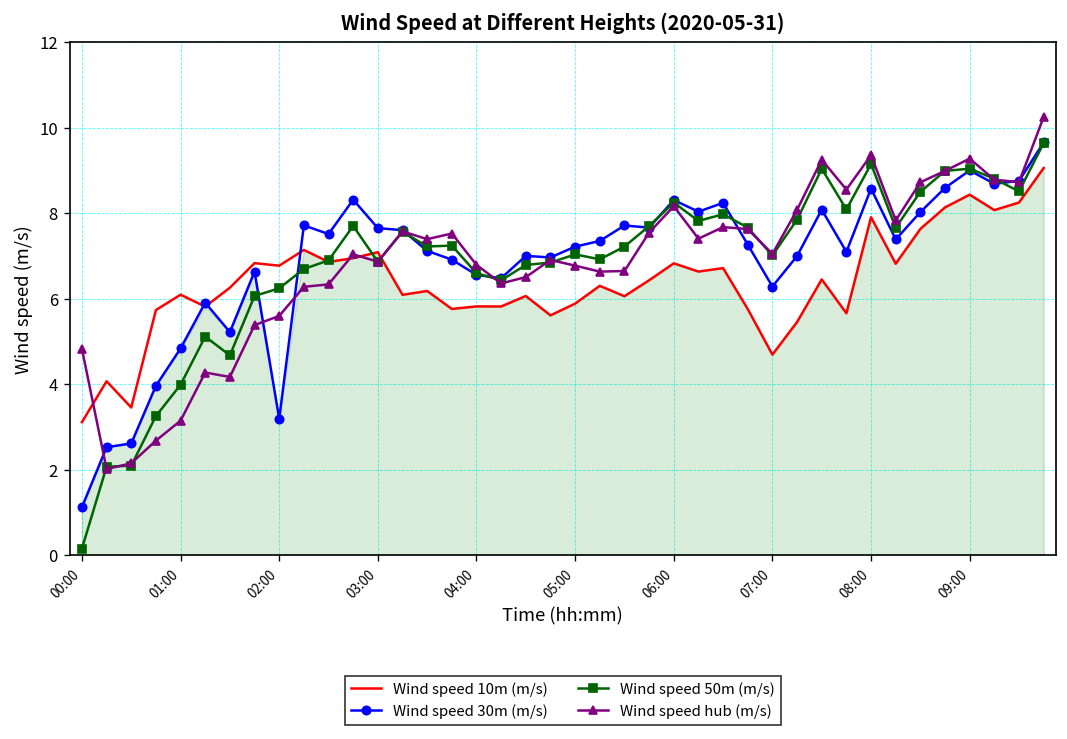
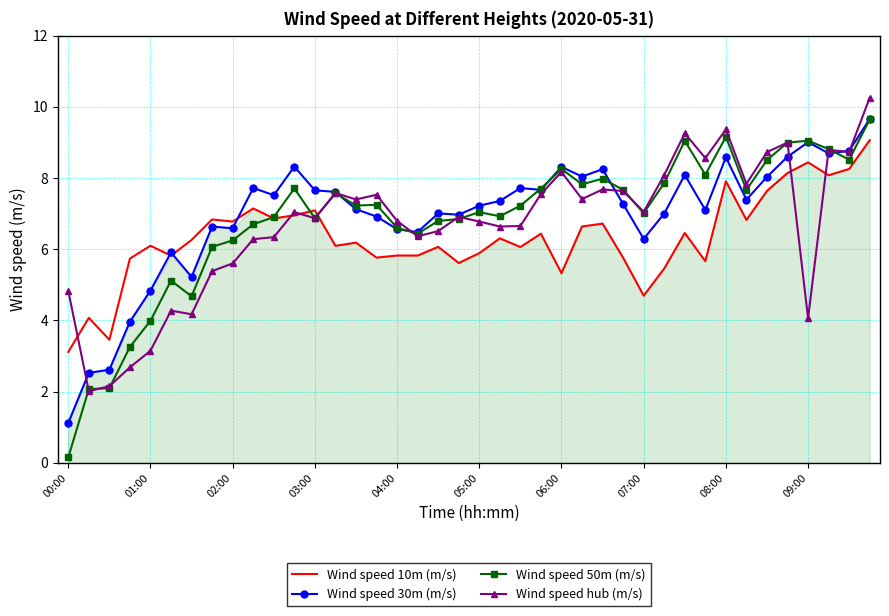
Wind speed 30m (m/s), 02:00: 3.2 -> 6.6
Wind speed 10m (m/s), 06:00: 6.8 -> 5.3
Wind speed hub (m/s), 09:00: 9.3 -> 4.1
